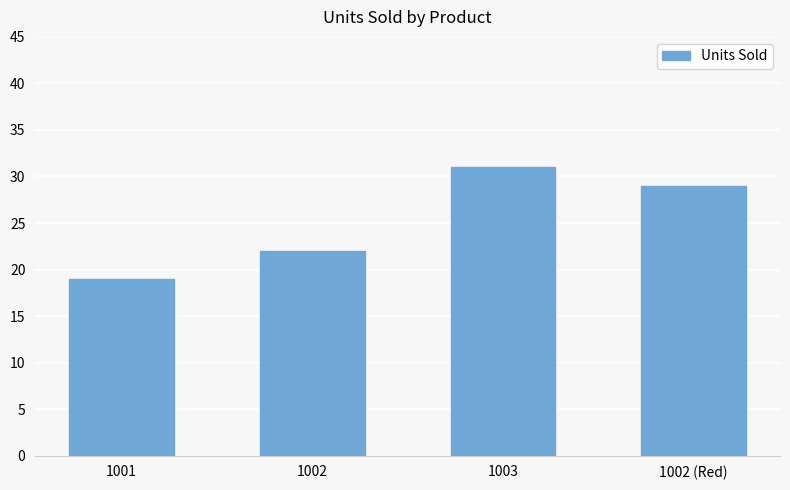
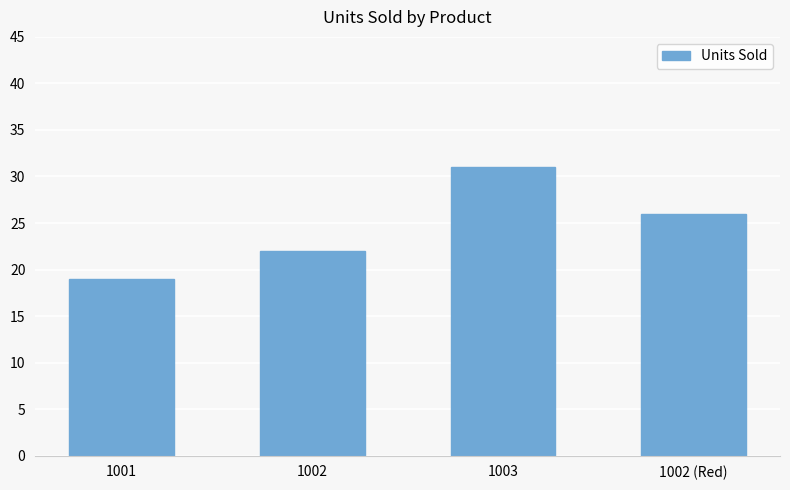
1002 (Red): 29 -> 26
